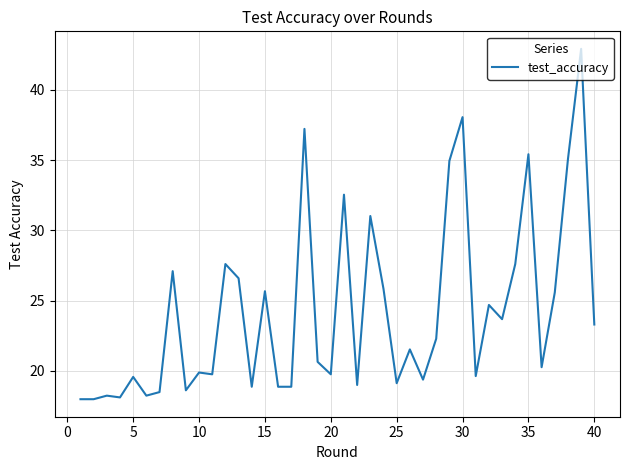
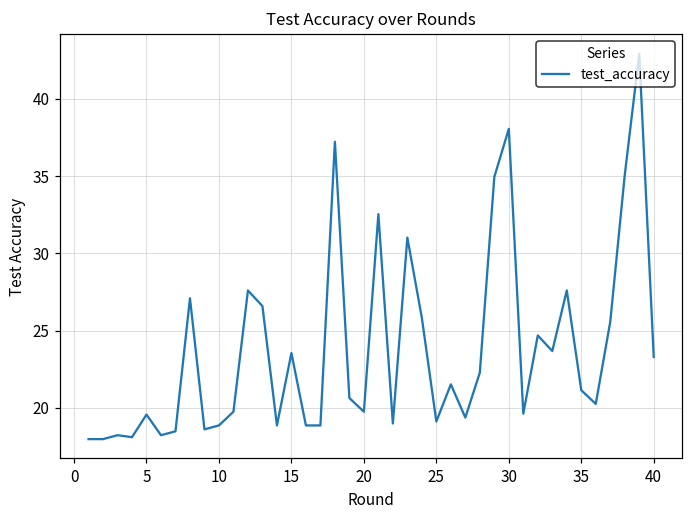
10: 19.9 -> 18.9
15: 25.7 -> 23.5
35: 35.4 -> 21.1
